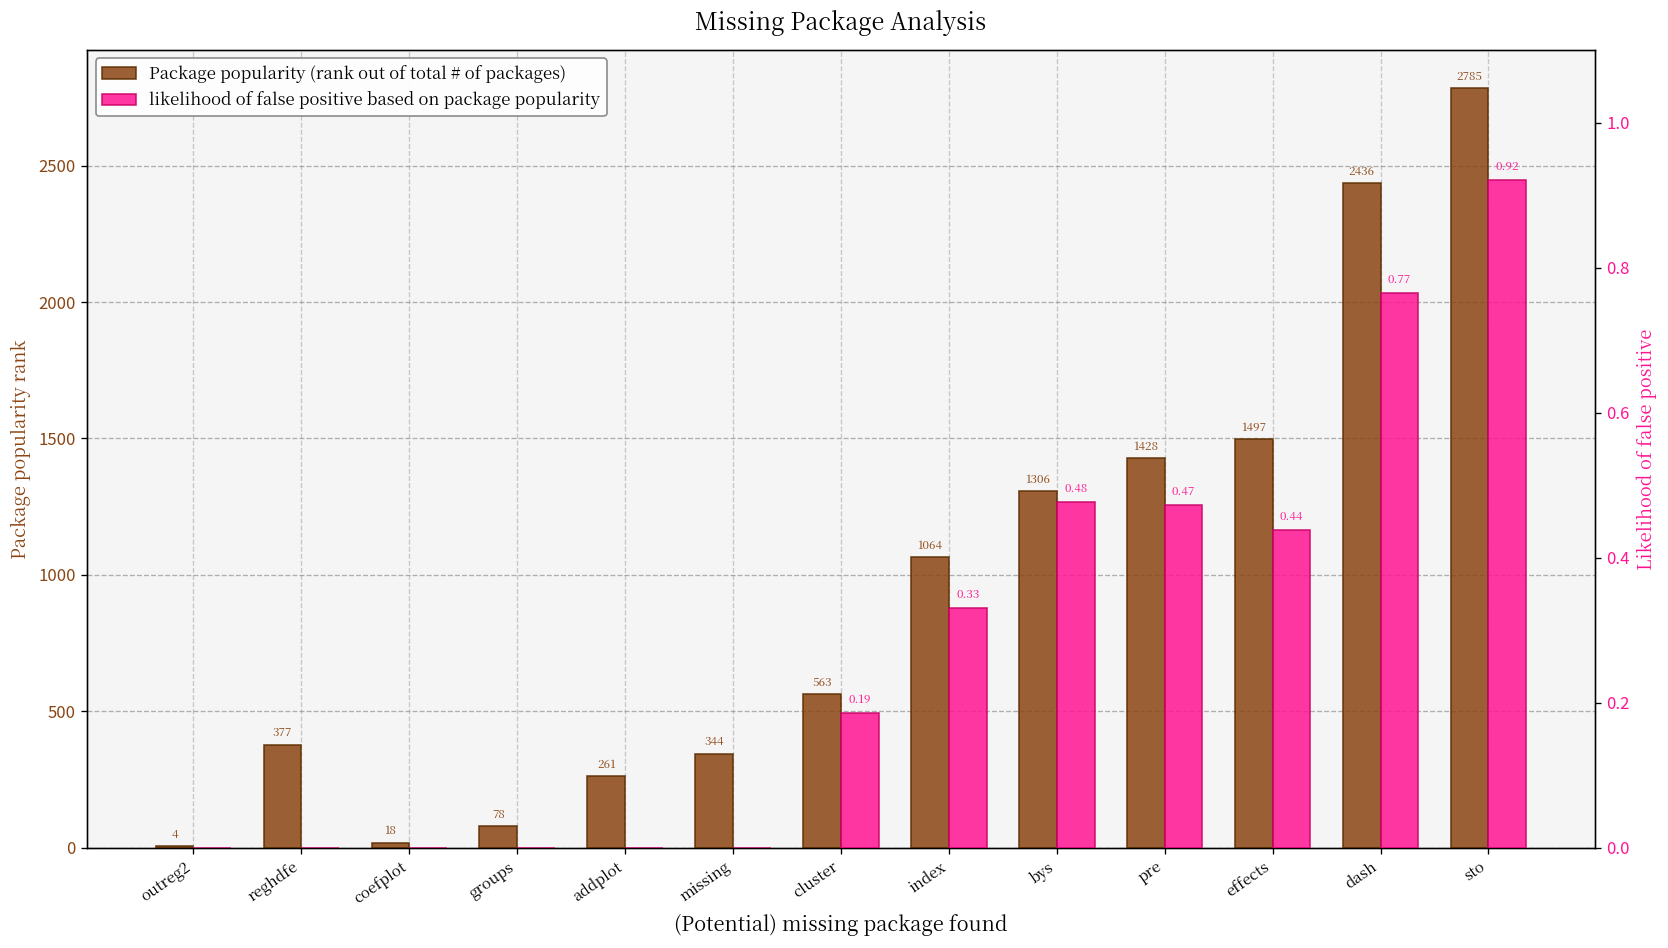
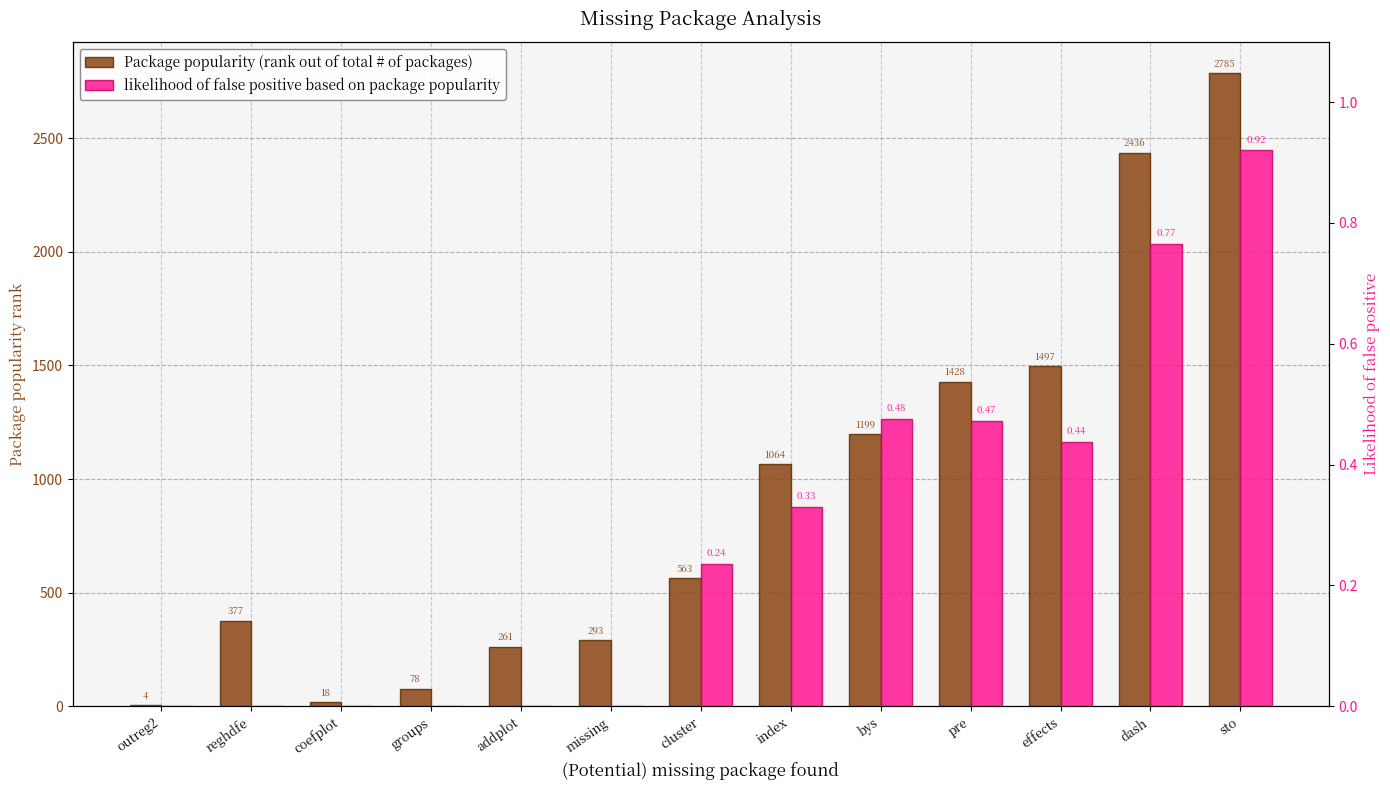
Package popularity (rank out of total # of packages), missing: 344 -> 293
Package popularity (rank out of total # of packages), bys: 1306 -> 1199
likelihood of false positive based on package popularity, cluster: 0.19 -> 0.24
